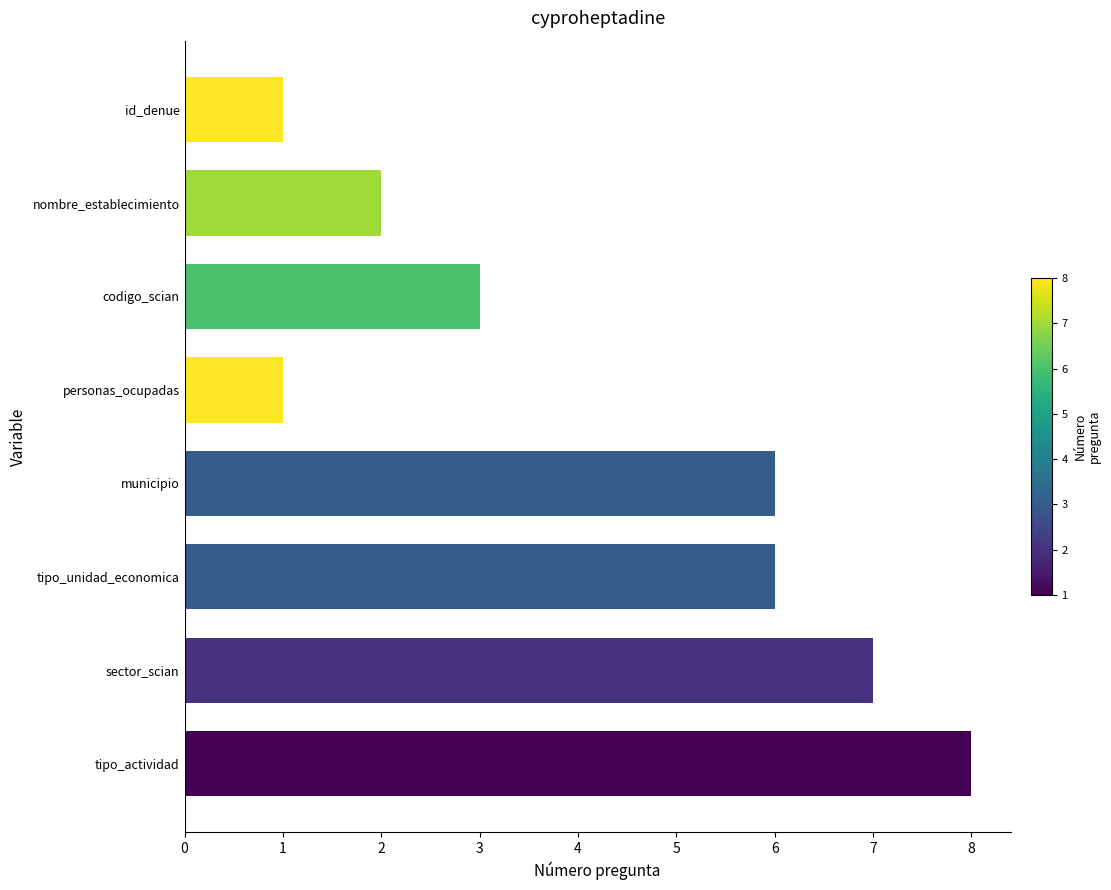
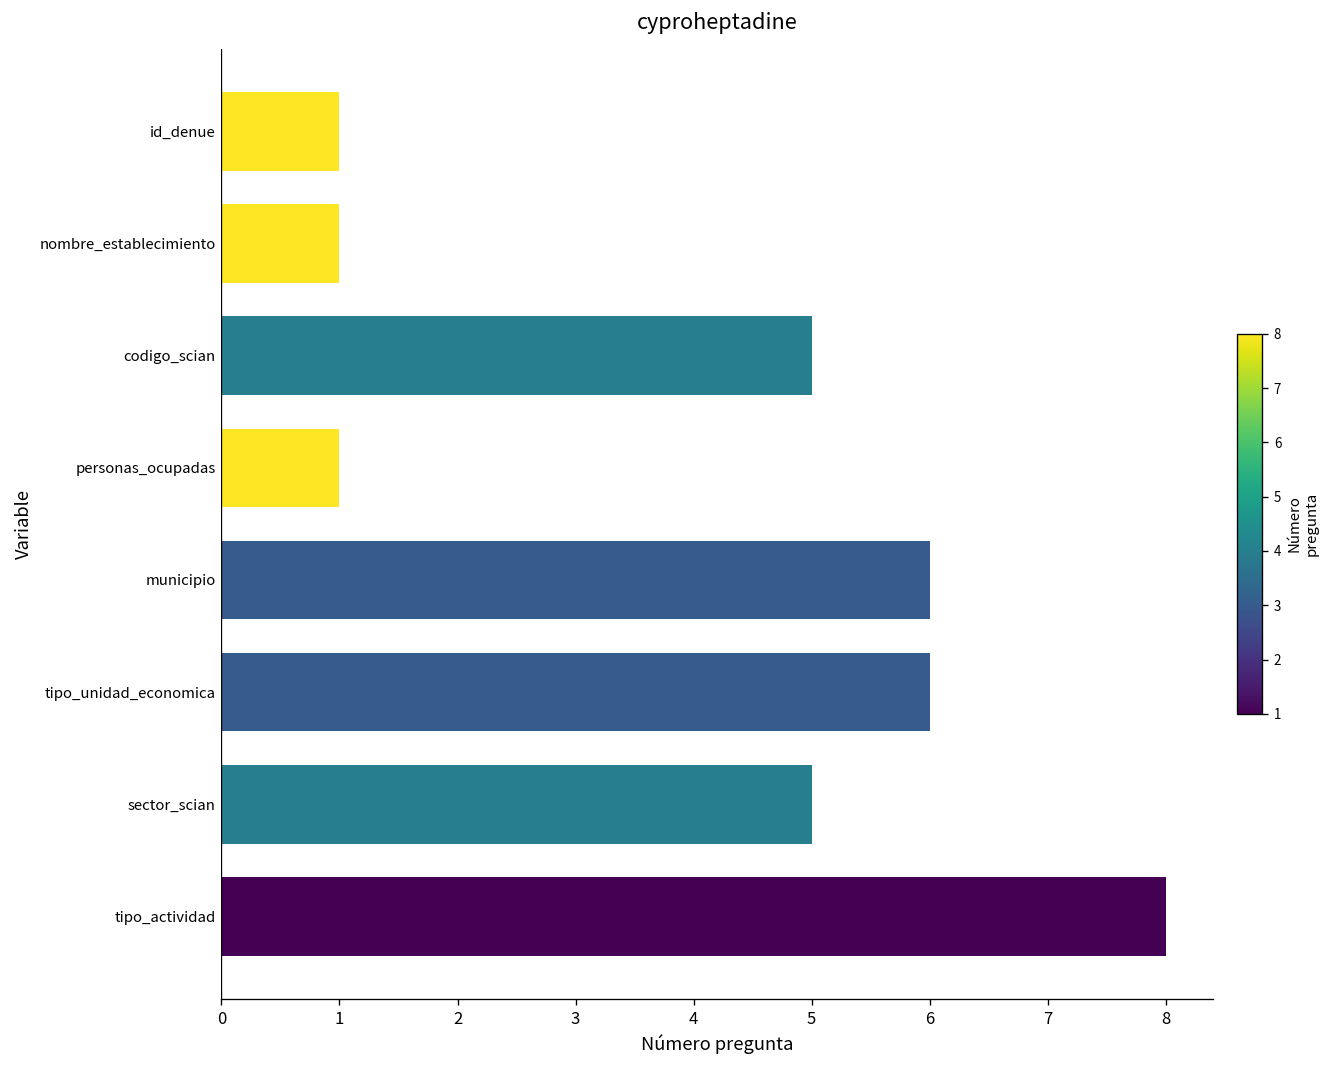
nombre_establecimiento: 2 -> 1
codigo_scian: 3 -> 5
sector_scian: 7 -> 5
